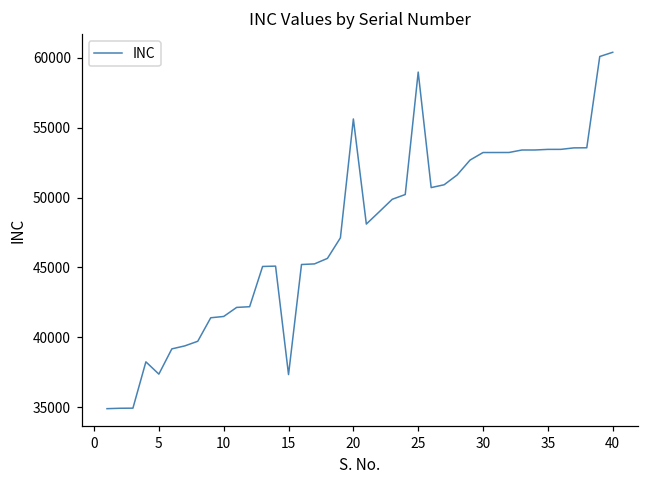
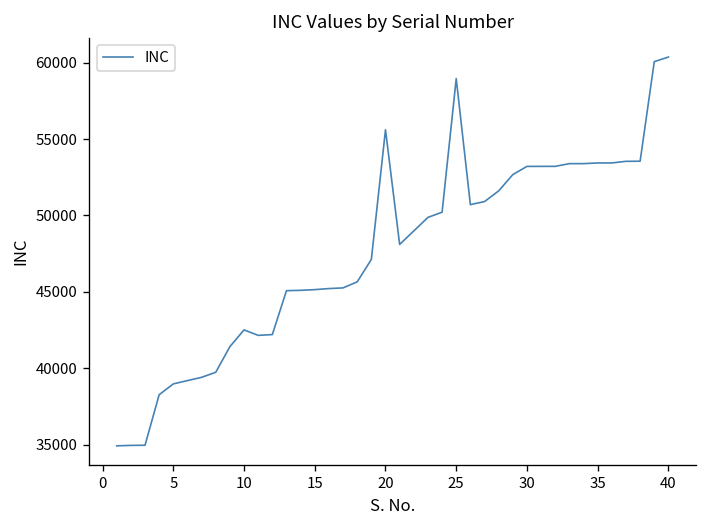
5: 37400 -> 39000
10: 41500 -> 42500
15: 37400 -> 45100
